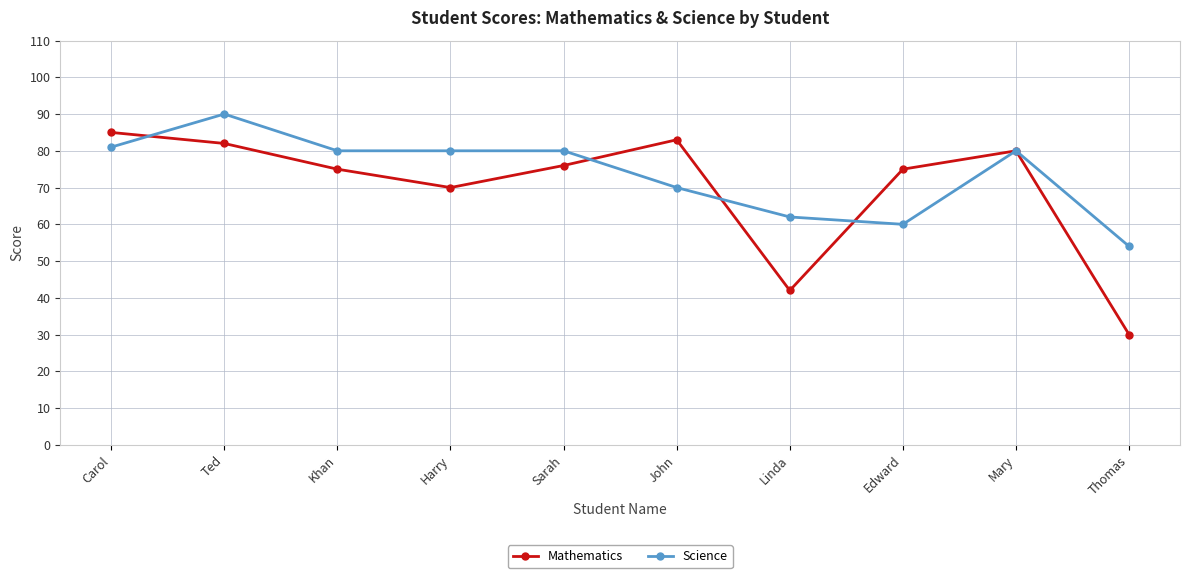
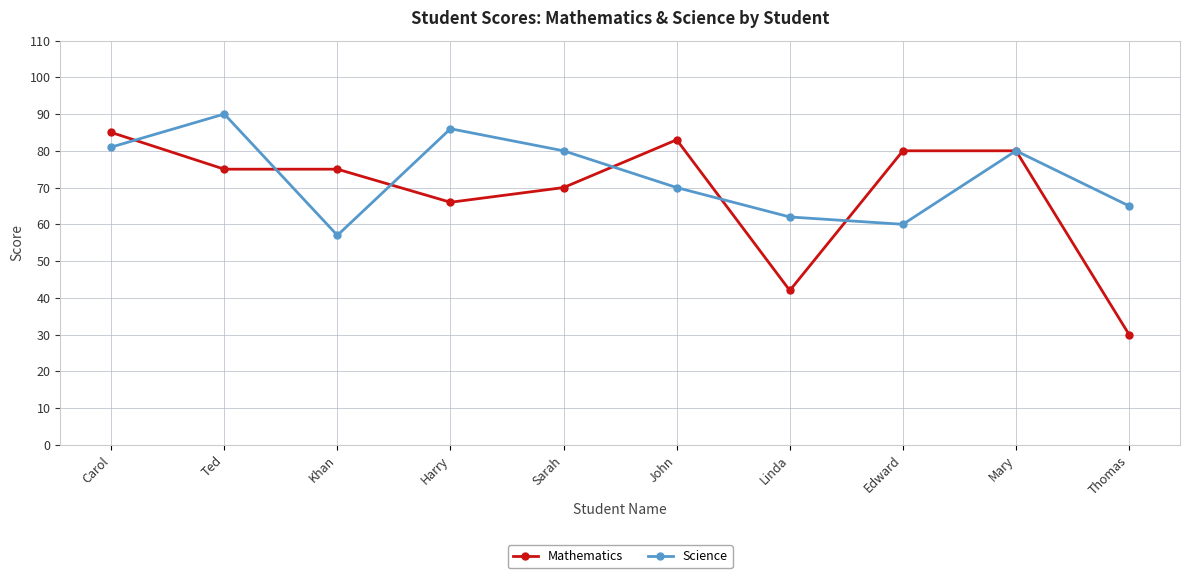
Mathematics, Ted: 82 -> 75
Science, Khan: 80 -> 57
Mathematics, Harry: 70 -> 66
Science, Harry: 80 -> 86
Mathematics, Sarah: 76 -> 70
Mathematics, Edward: 75 -> 80
Science, Thomas: 54 -> 65
